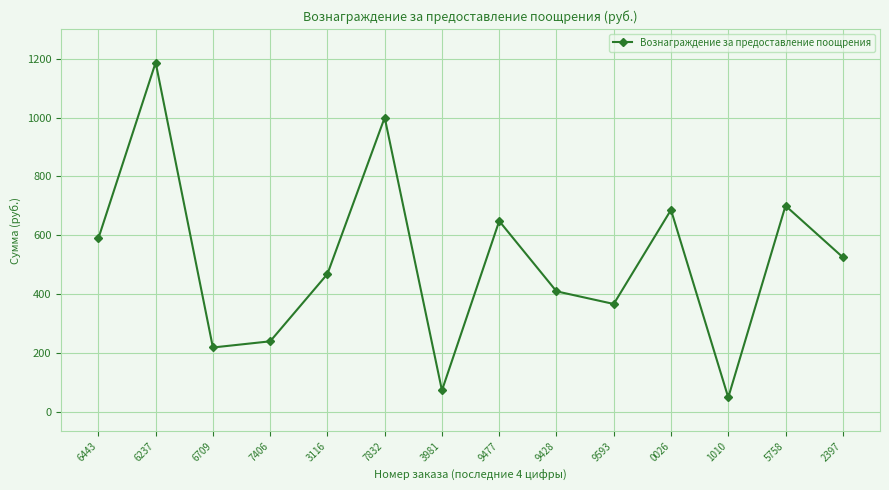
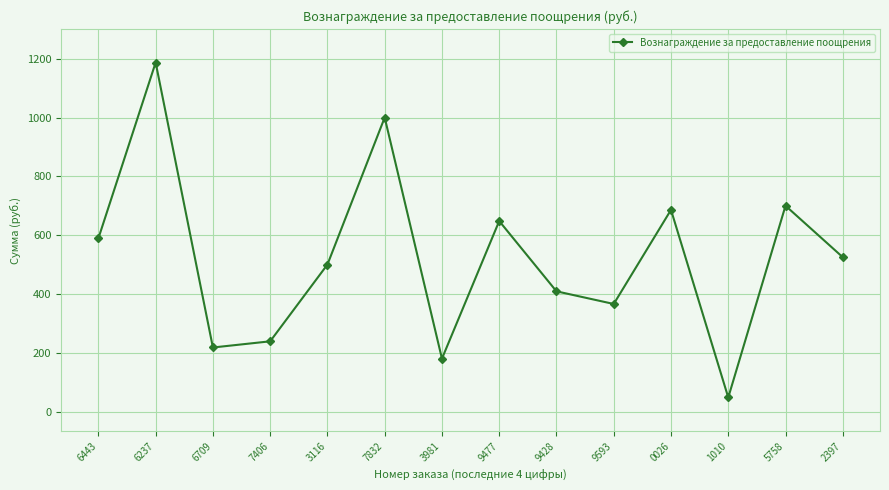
3116: 470 -> 500
3981: 70 -> 180
